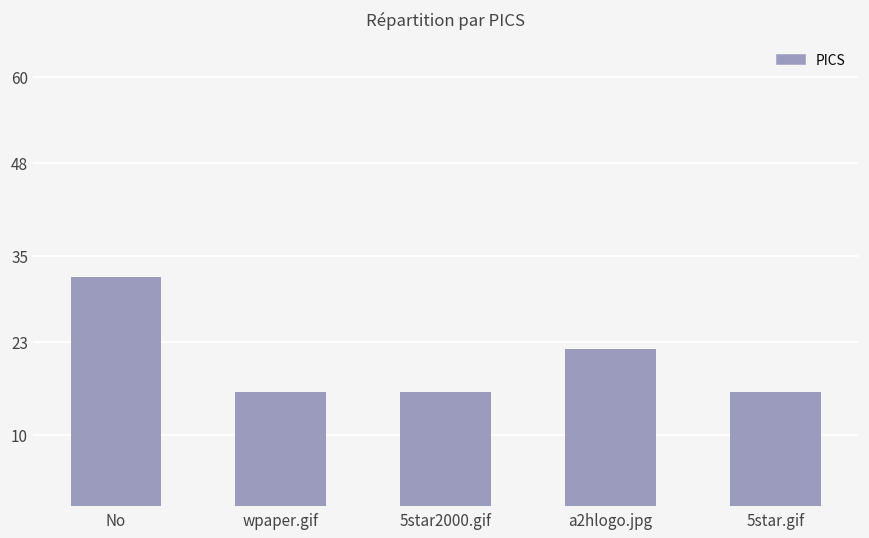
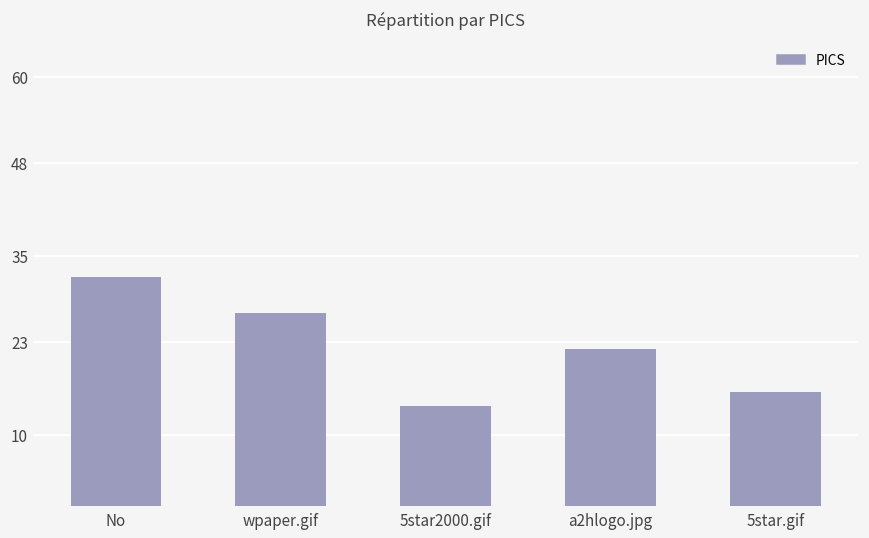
wpaper.gif: 16 -> 27
5star2000.gif: 16 -> 14
